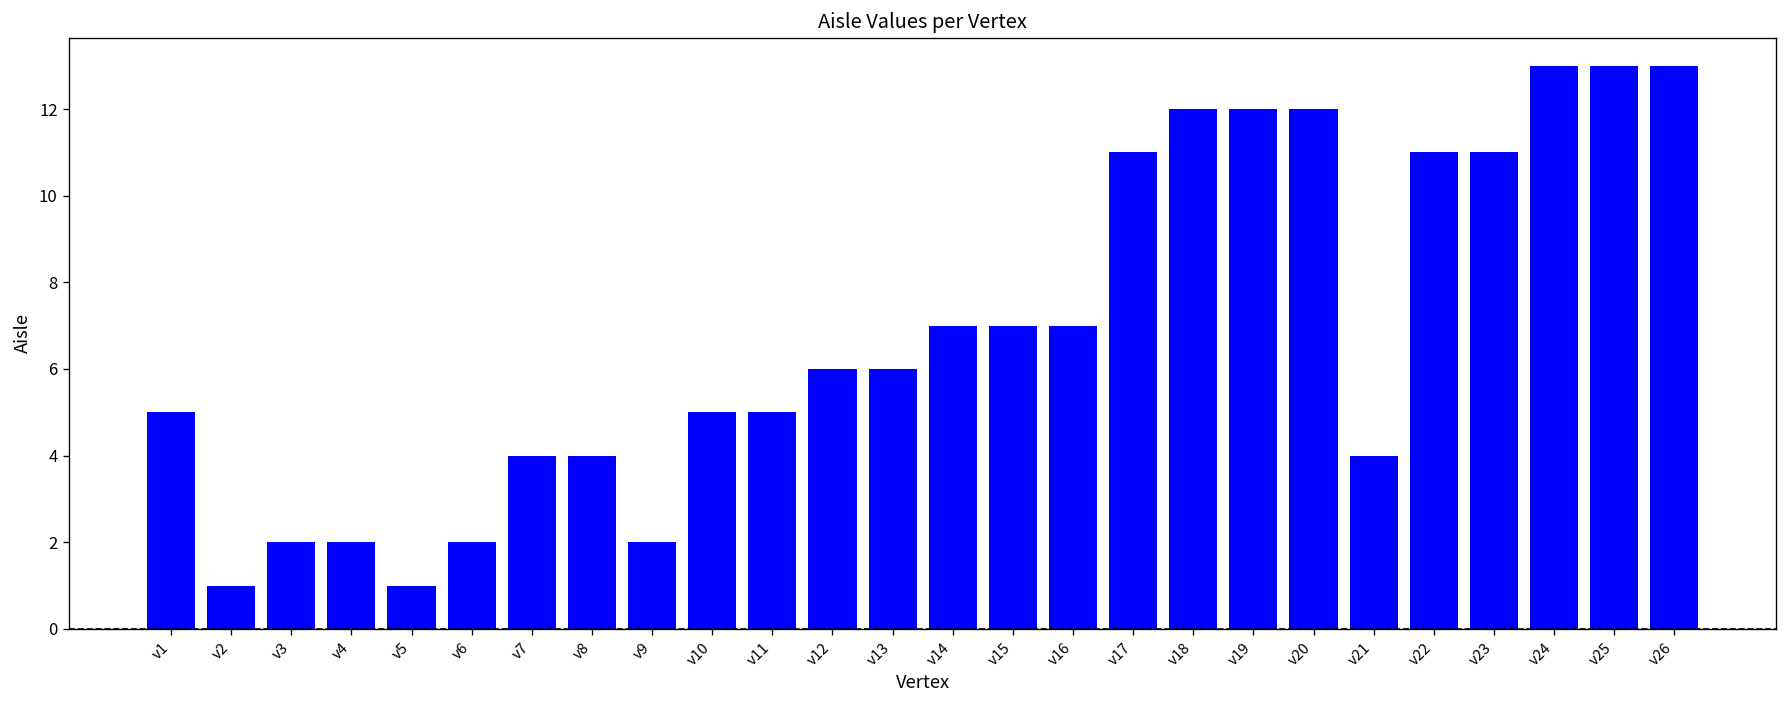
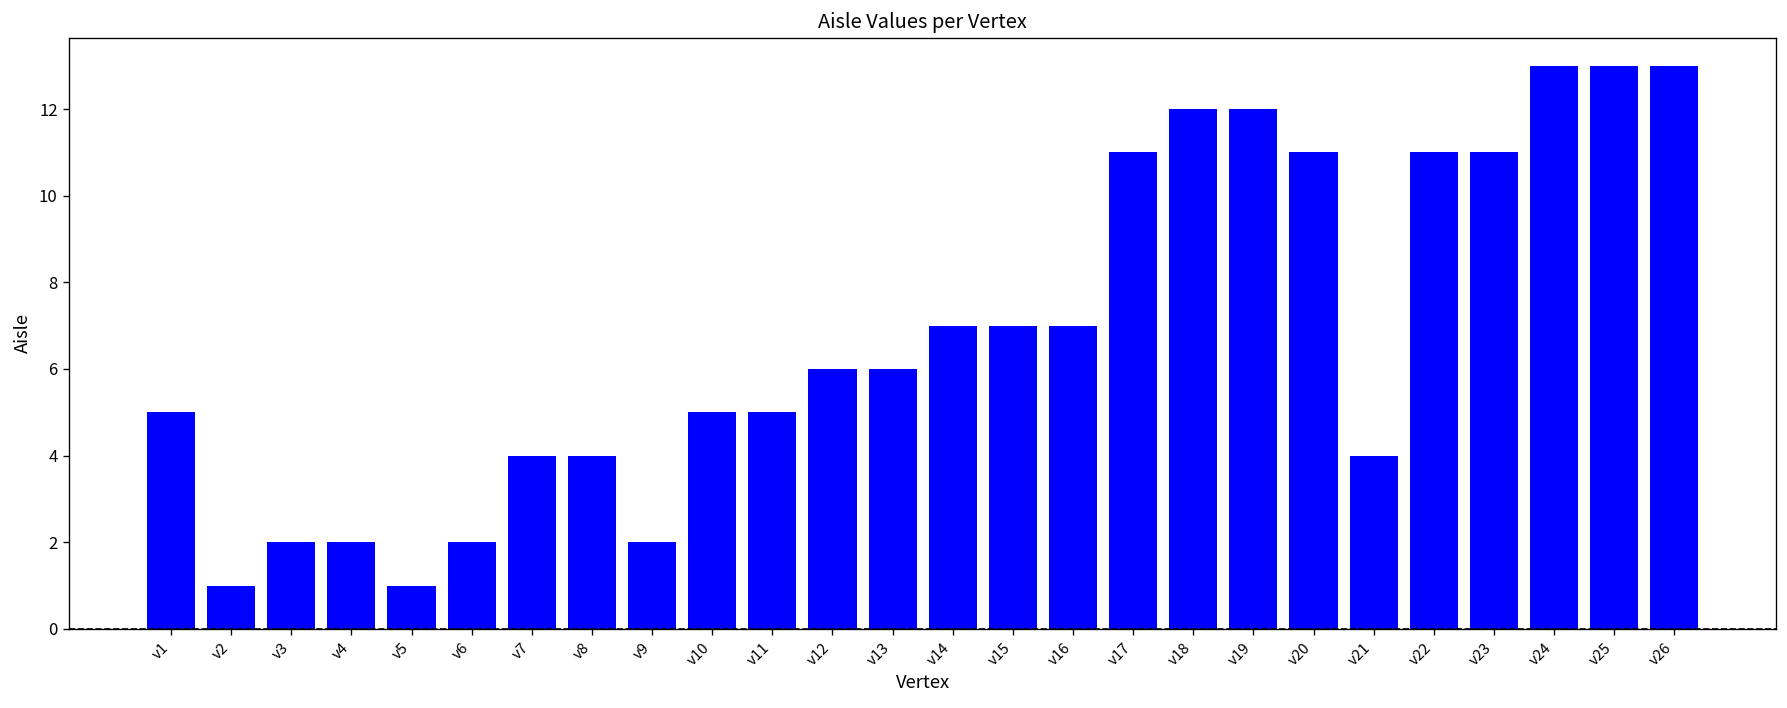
v20: 12 -> 11
